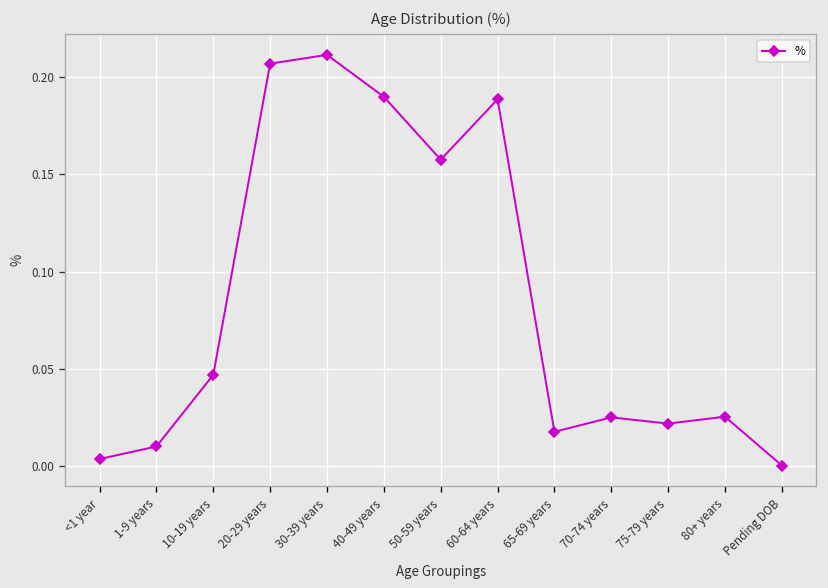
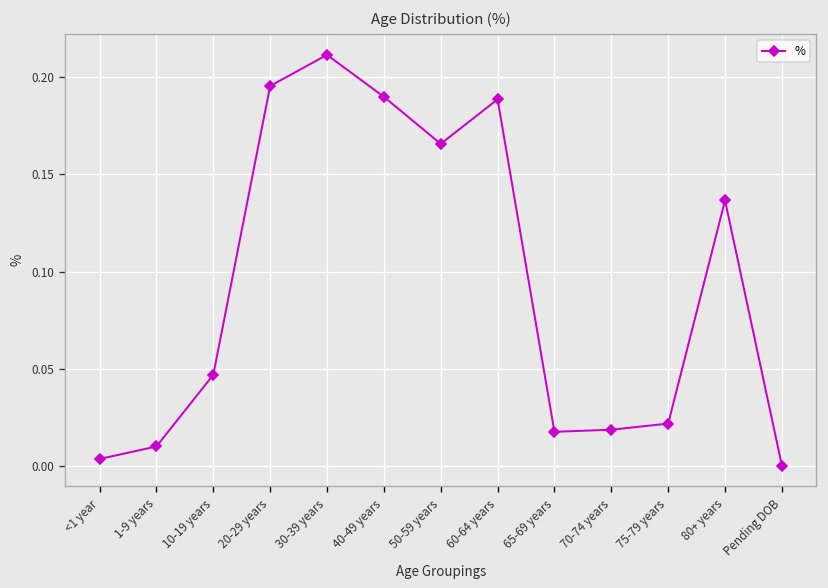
20-29 years: 0.207 -> 0.195
50-59 years: 0.158 -> 0.166
70-74 years: 0.025 -> 0.019
80+ years: 0.025 -> 0.137
